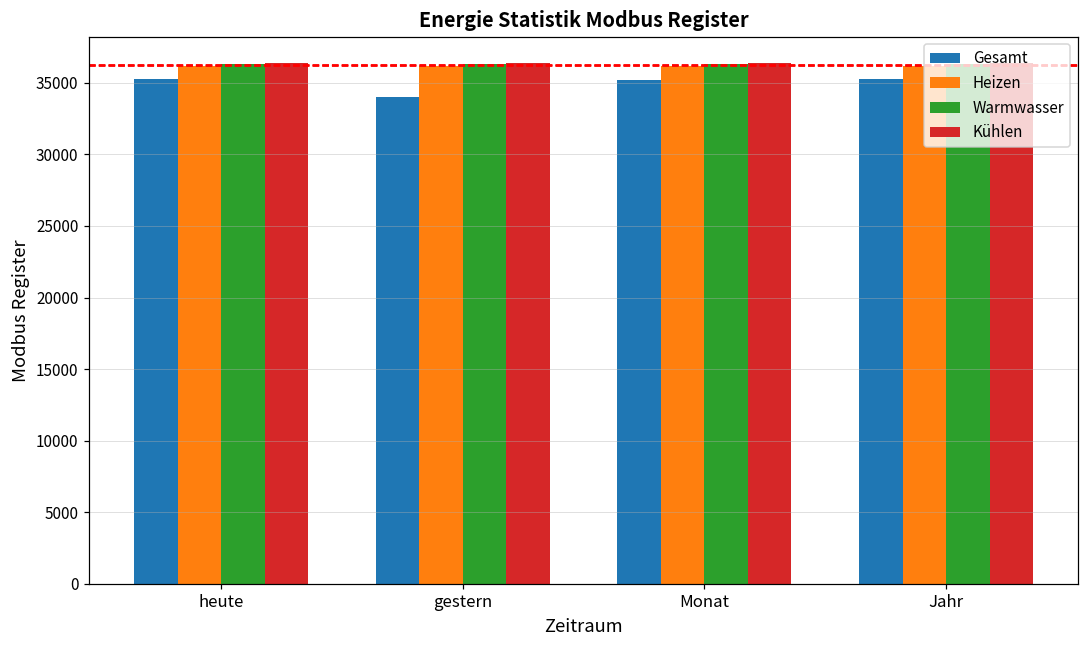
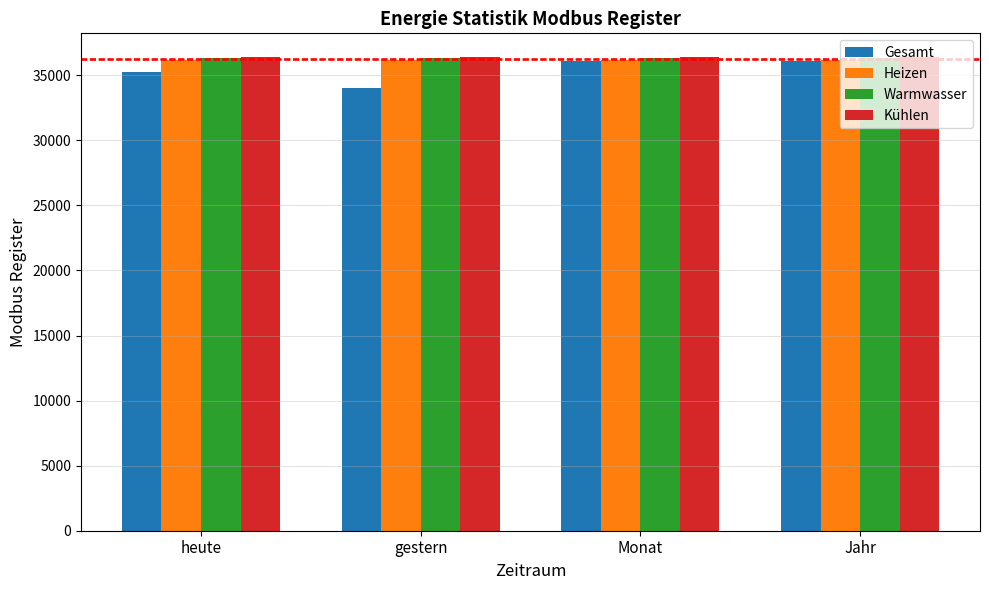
Gesamt, Monat: 35200 -> 36100
Gesamt, Jahr: 35300 -> 36100
